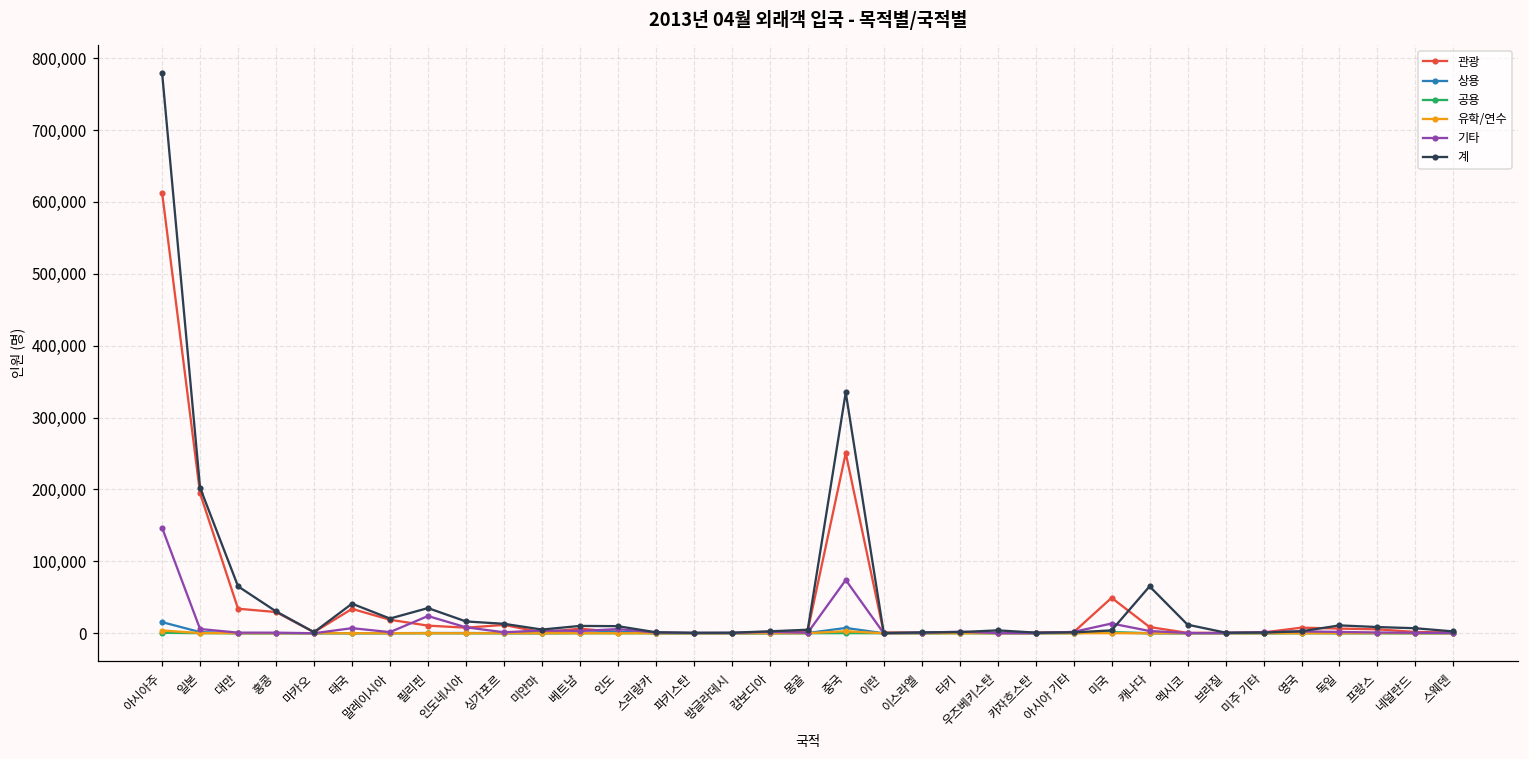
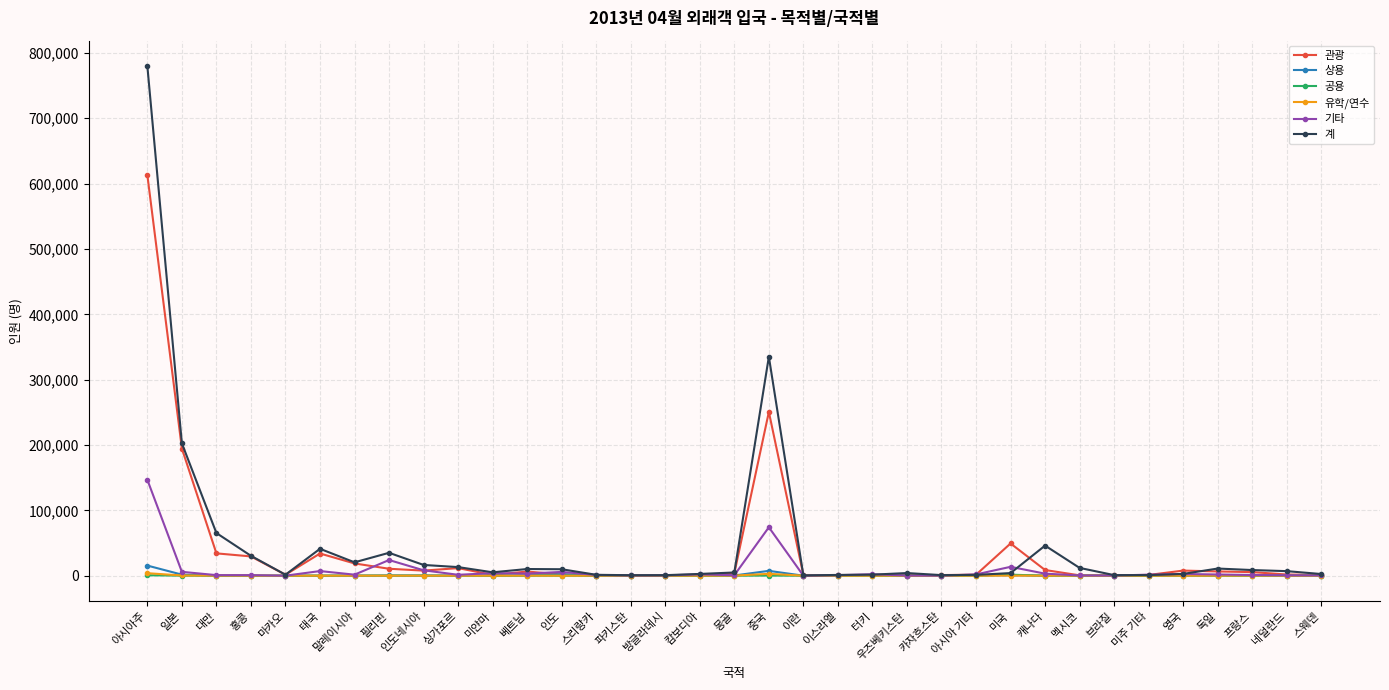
계, 캐나다: 70,000 -> 50,000
